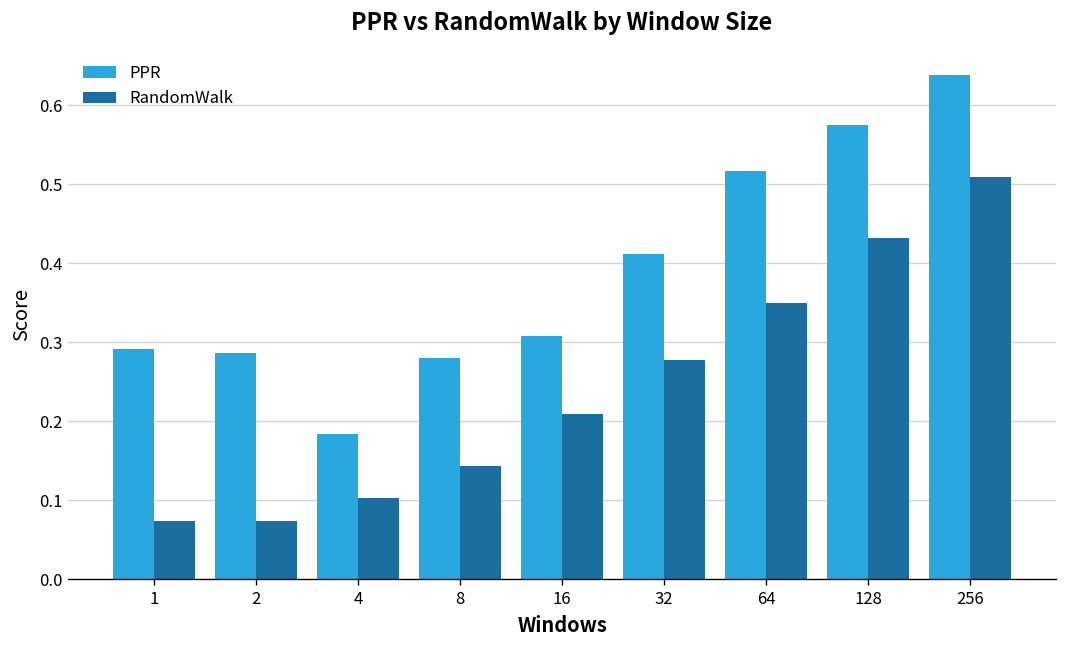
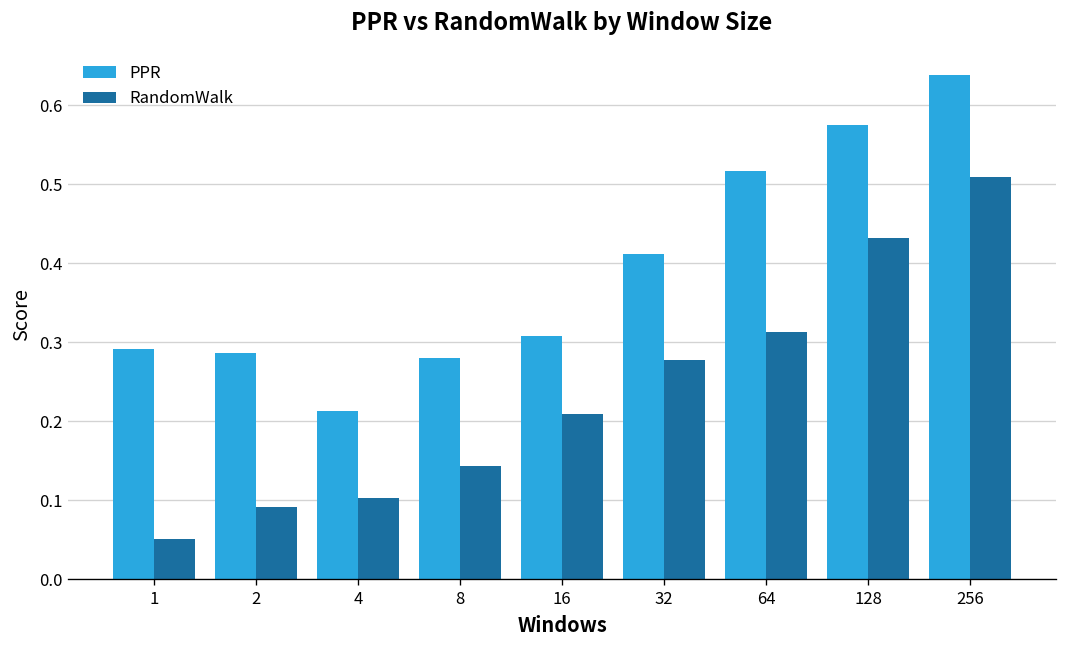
RandomWalk, 1: 0.07 -> 0.05
RandomWalk, 2: 0.07 -> 0.09
PPR, 4: 0.18 -> 0.21
RandomWalk, 64: 0.35 -> 0.31
